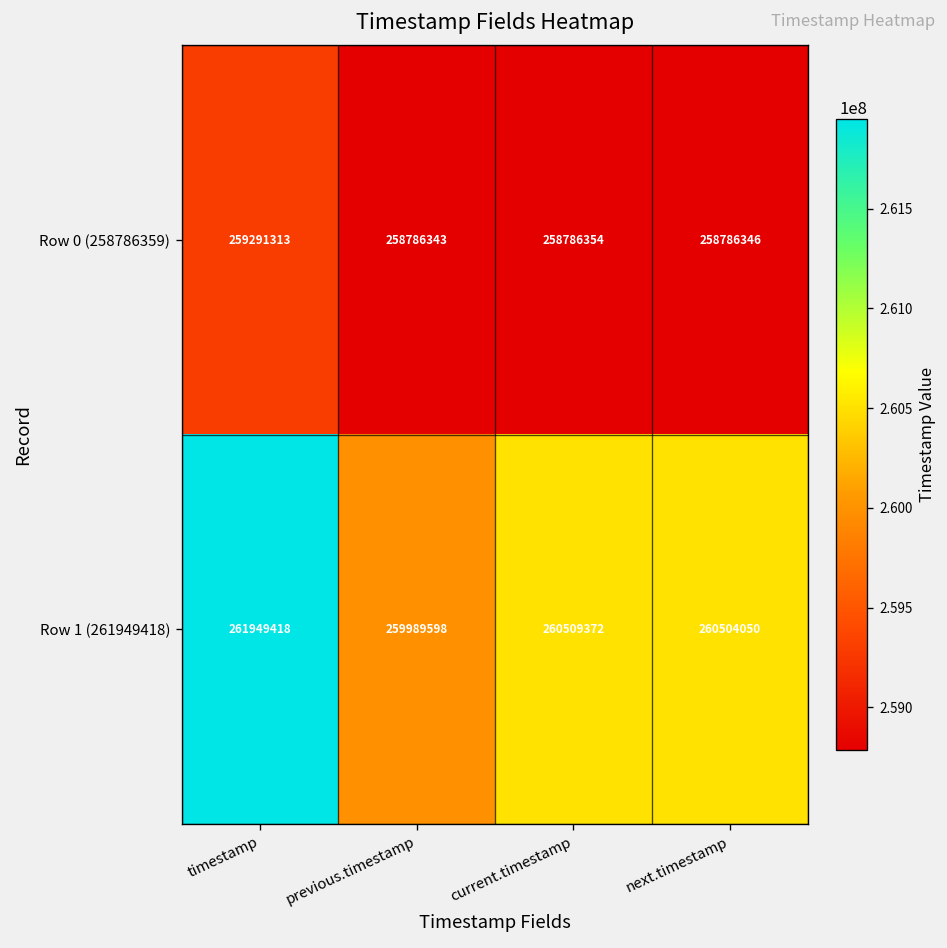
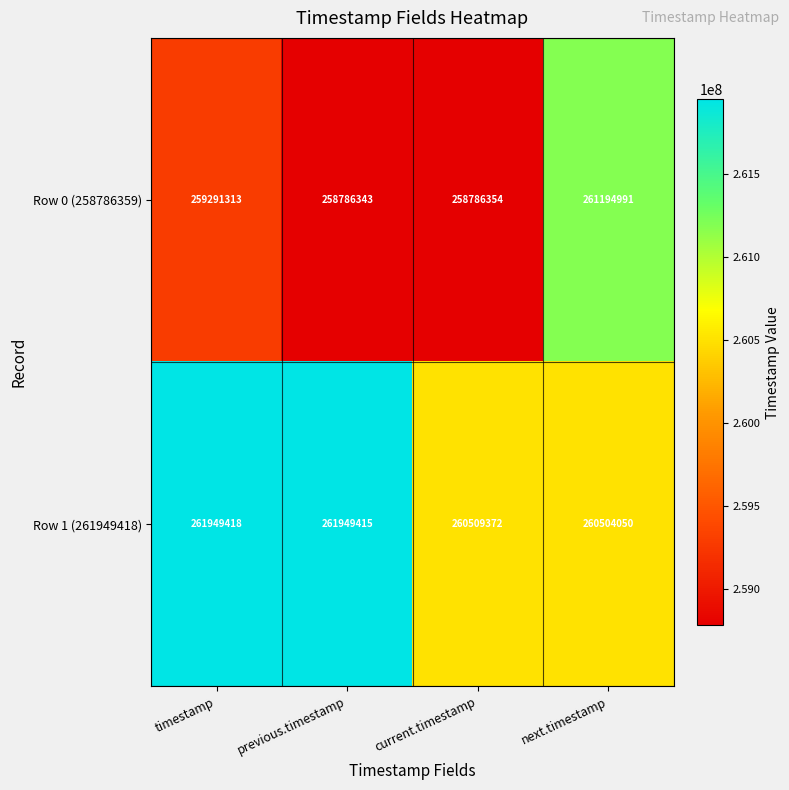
Row 0 (258786359), next.timestamp: 258786346 -> 261194991
Row 1 (261949418), previous.timestamp: 259989598 -> 261949415
